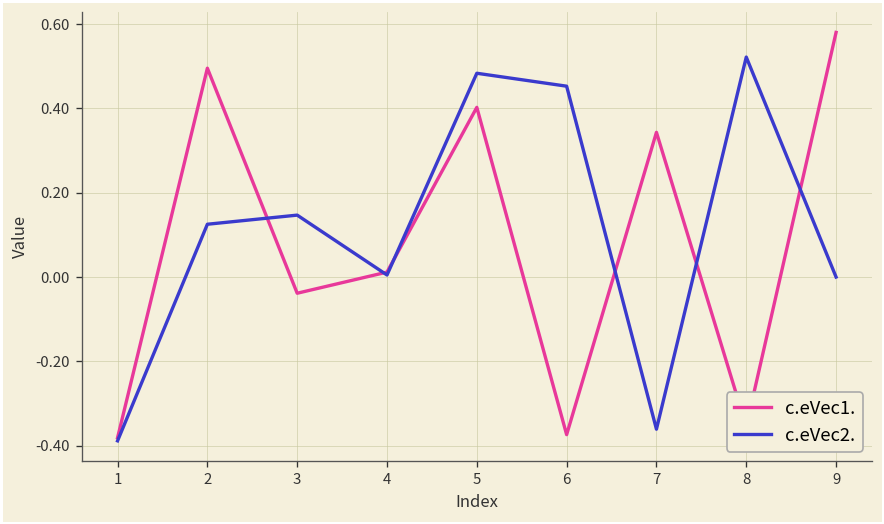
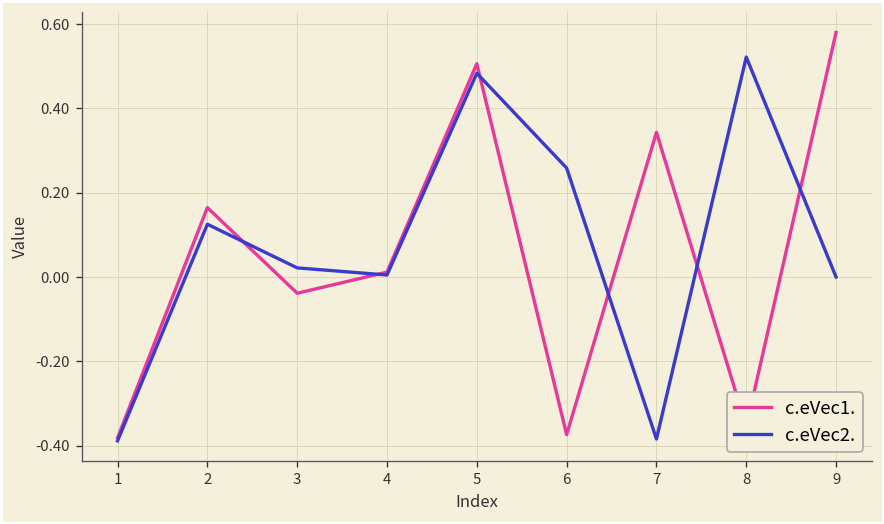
c.eVec1., 2: 0.50 -> 0.16
c.eVec2., 3: 0.15 -> 0.02
c.eVec1., 5: 0.40 -> 0.51
c.eVec2., 6: 0.45 -> 0.26
c.eVec2., 7: -0.36 -> -0.38
